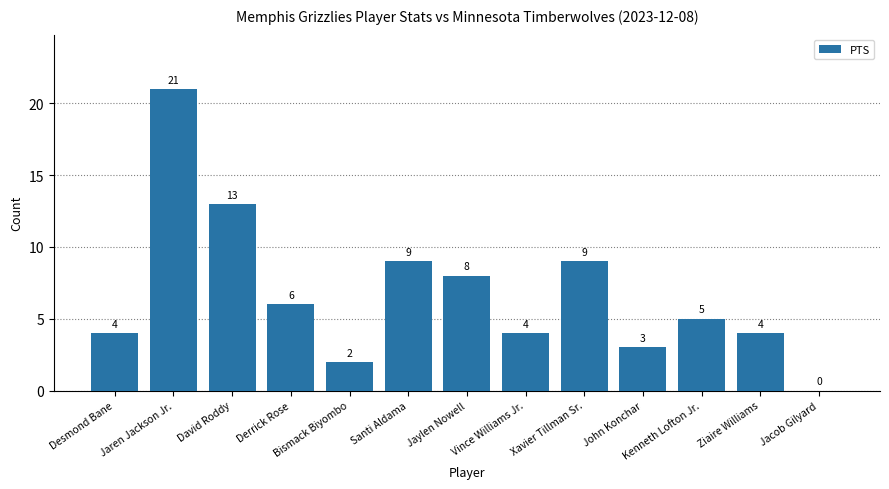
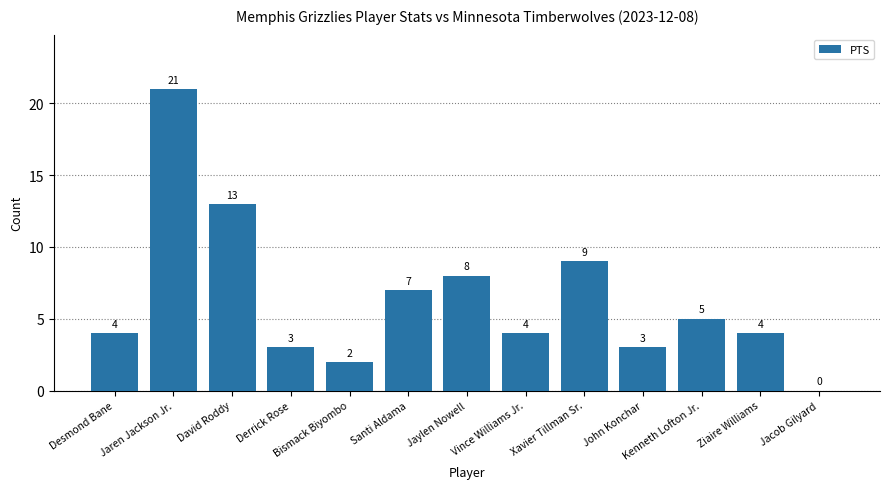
Derrick Rose: 6 -> 3
Santi Aldama: 9 -> 7
